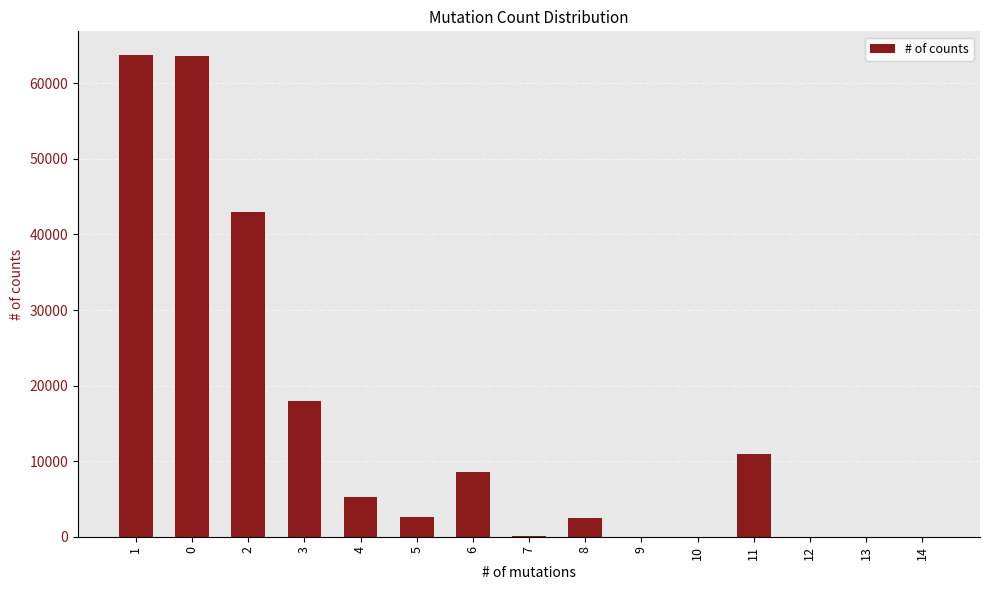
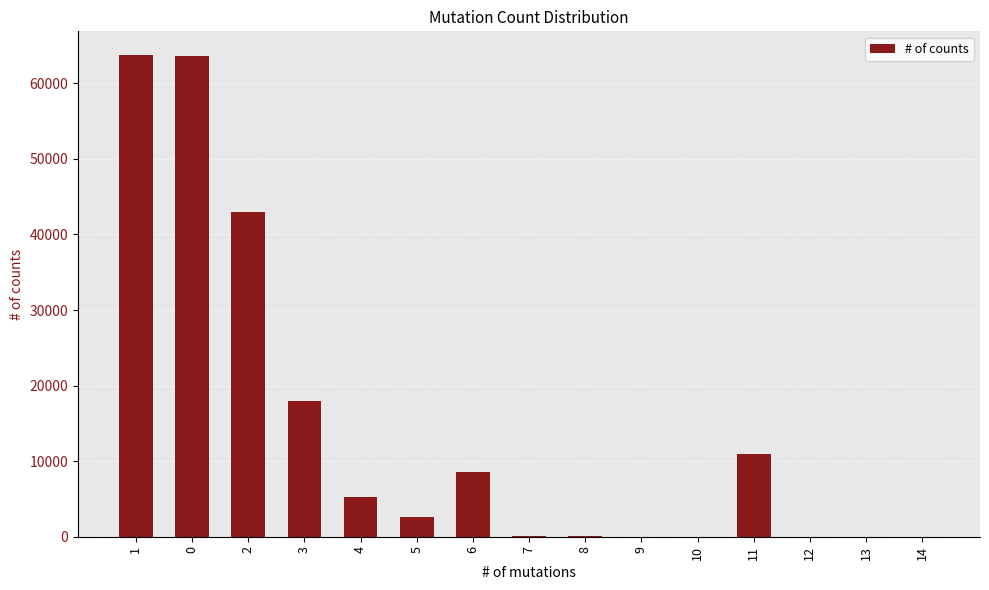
8: 3000 -> 0
